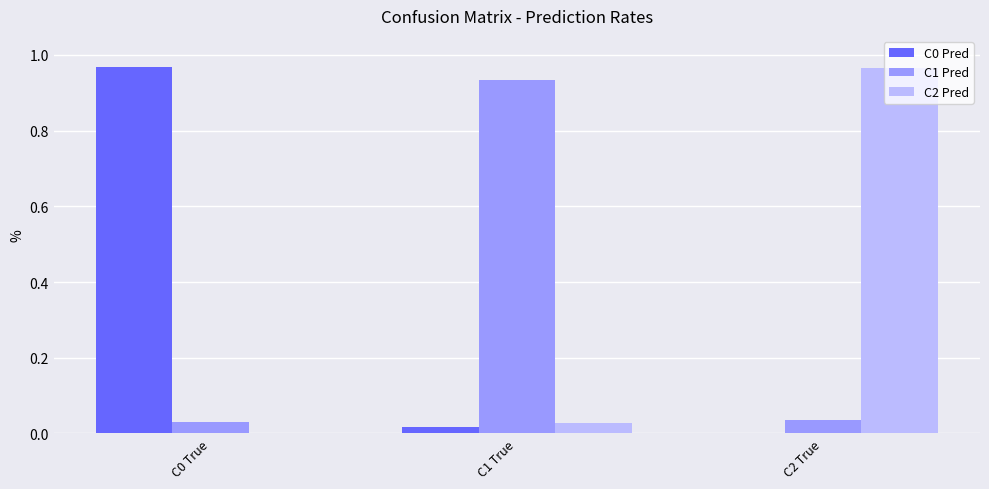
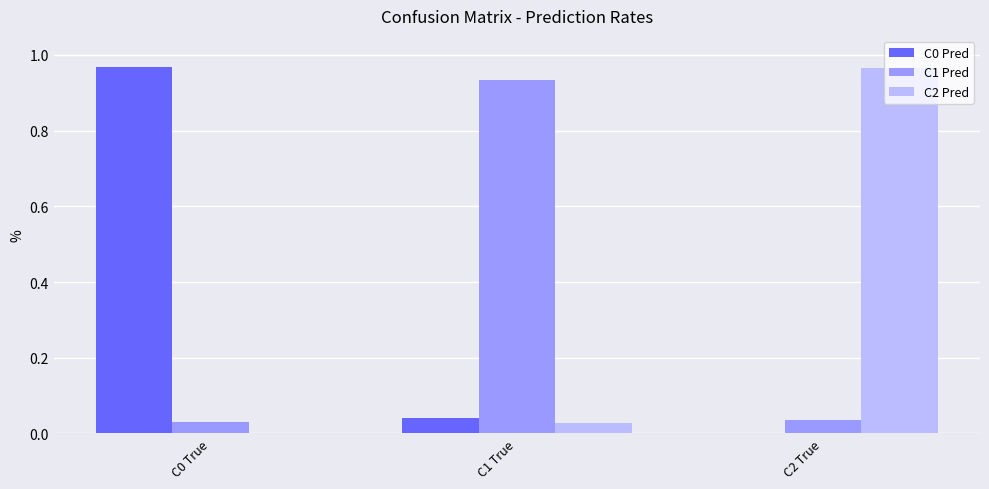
C0 Pred, C1 True: 0.02 -> 0.04
